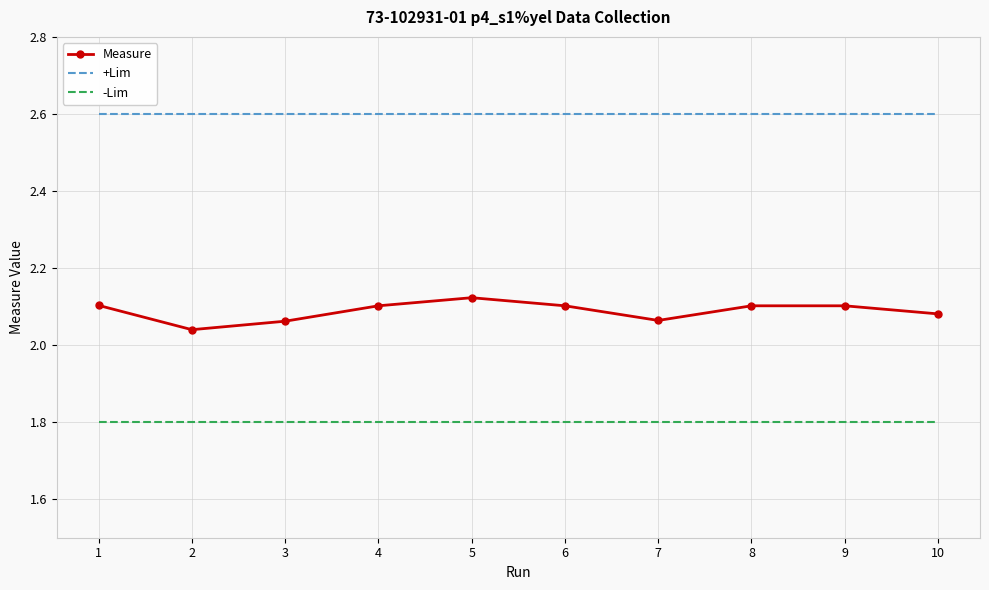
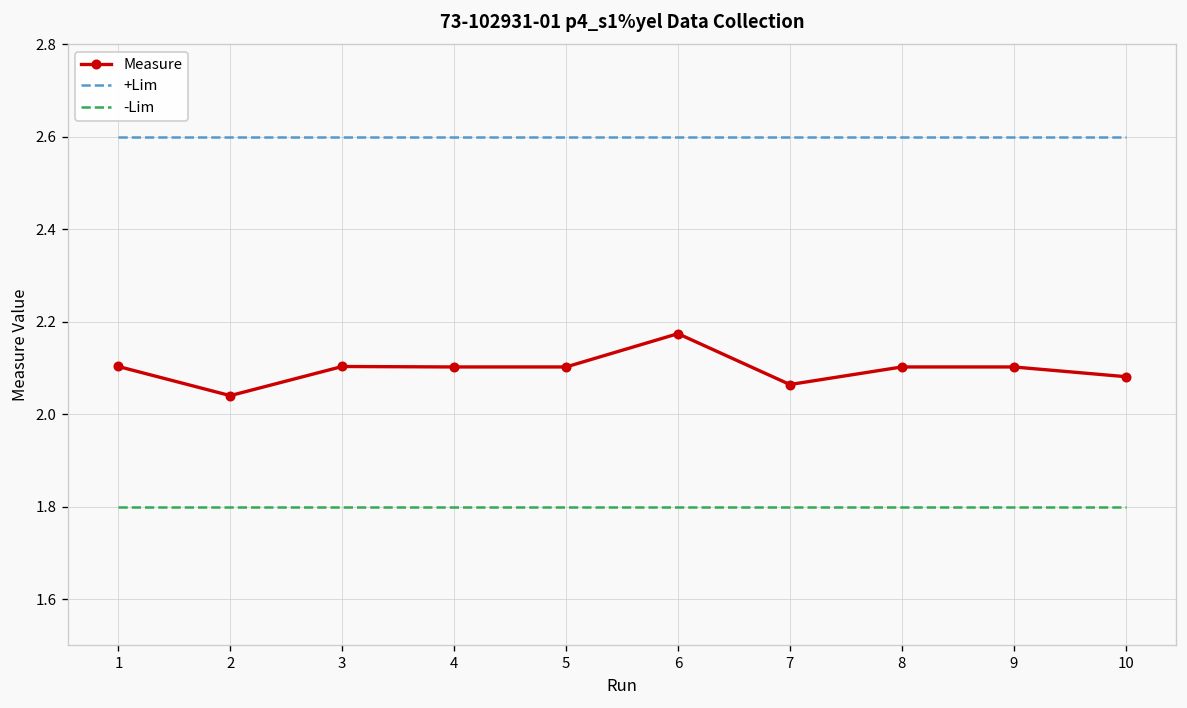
Measure, 3: 2.06 -> 2.10
Measure, 5: 2.12 -> 2.10
Measure, 6: 2.10 -> 2.17
